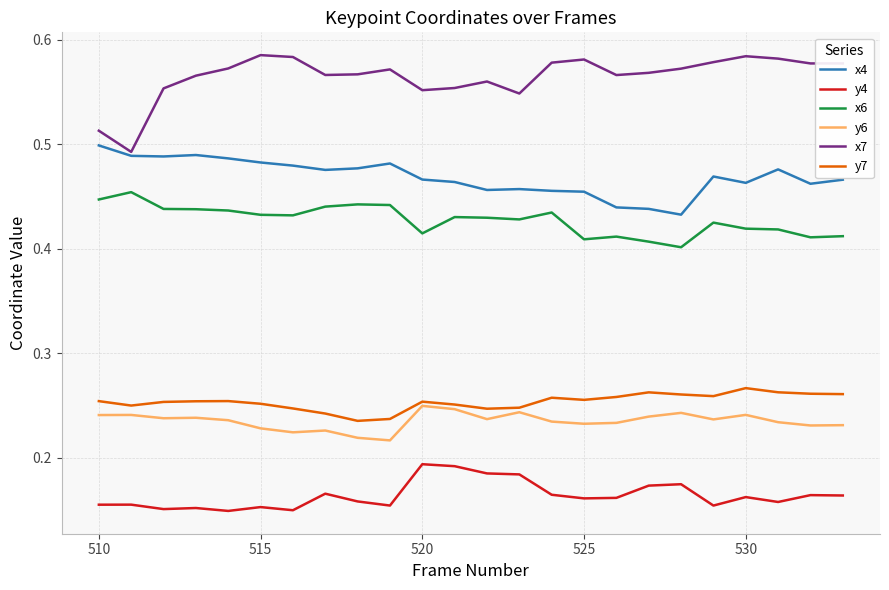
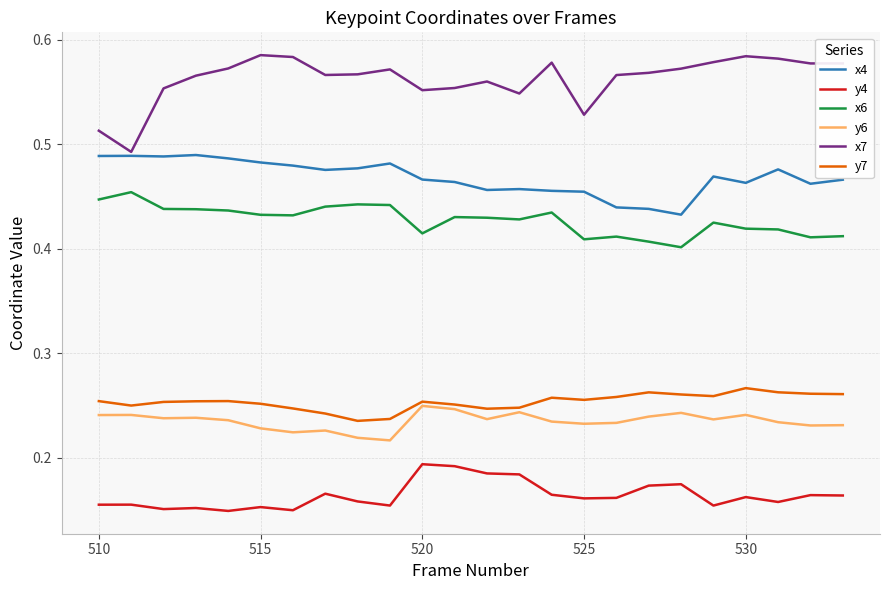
x4, 510: 0.499 -> 0.489
x7, 525: 0.581 -> 0.528
